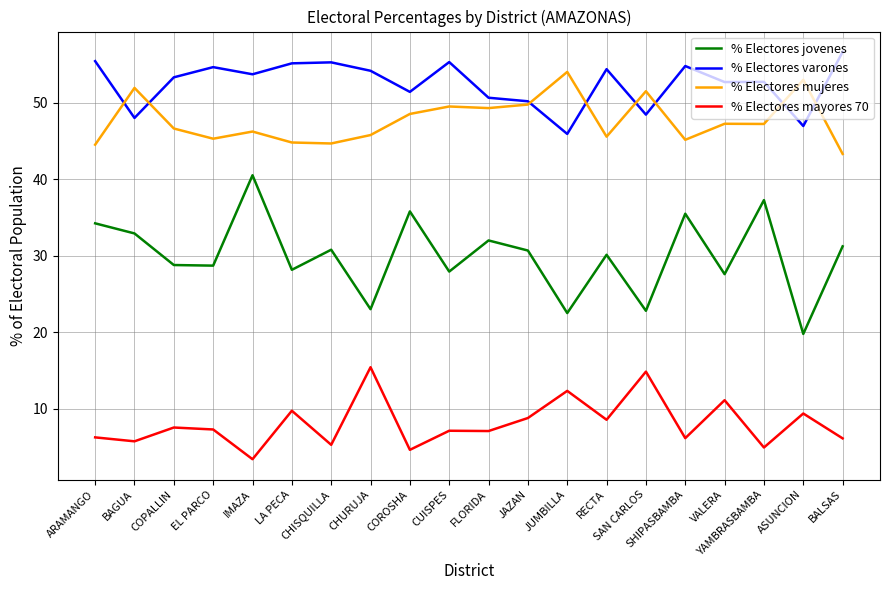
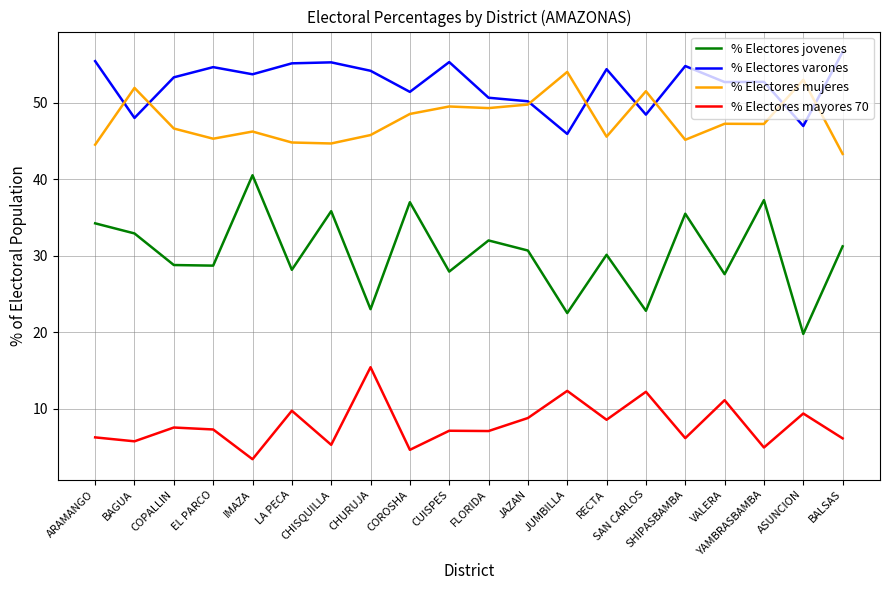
% Electores jovenes, CHISQUILLA: 31 -> 36
% Electores jovenes, COROSHA: 36 -> 37
% Electores mayores 70, SAN CARLOS: 15 -> 12
